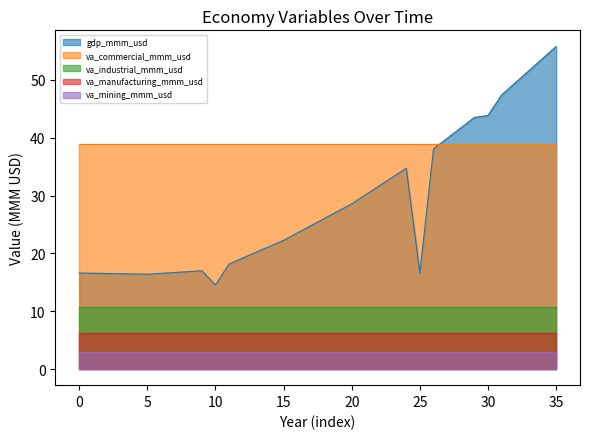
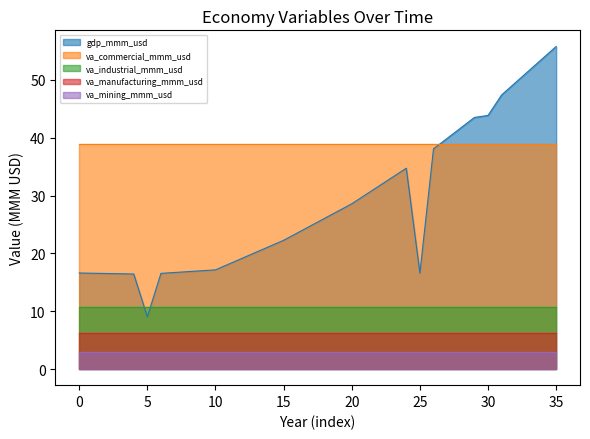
gdp_mmm_usd, 5: 16 -> 9
gdp_mmm_usd, 10: 15 -> 17
